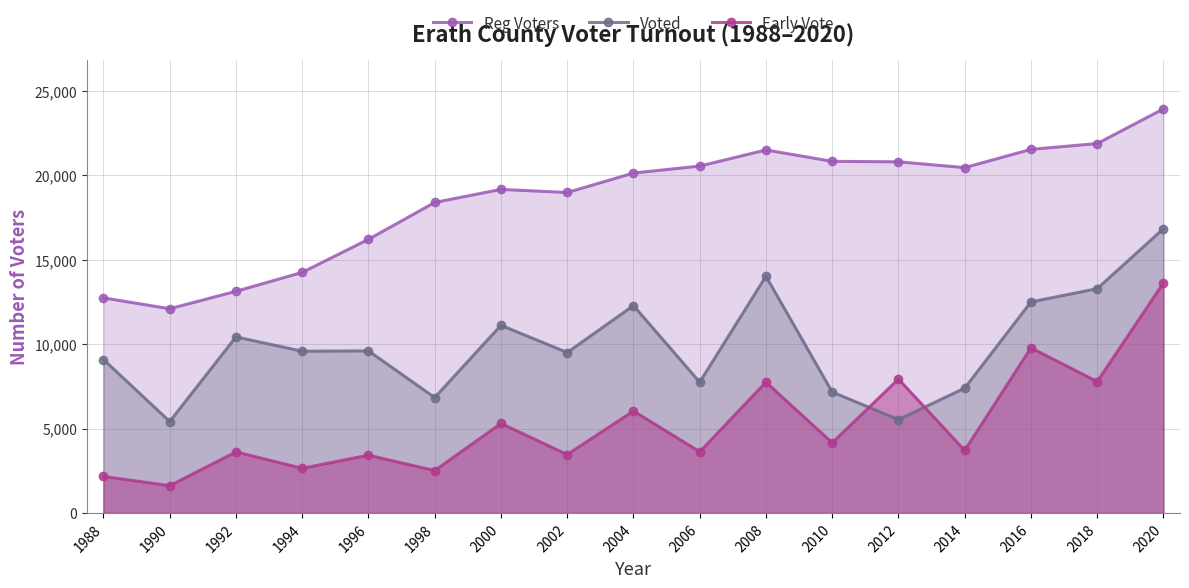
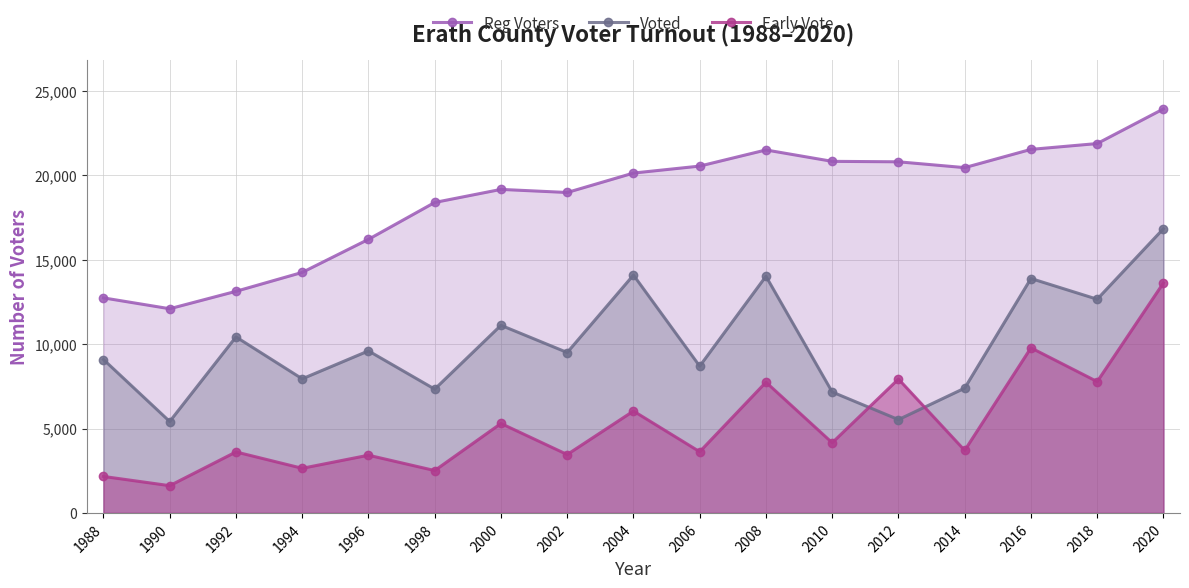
Voted, 1994: 9,600 -> 7,900
Voted, 1998: 6,800 -> 7,300
Voted, 2004: 12,300 -> 14,100
Voted, 2006: 7,700 -> 8,700
Voted, 2016: 12,500 -> 13,900
Voted, 2018: 13,300 -> 12,700
